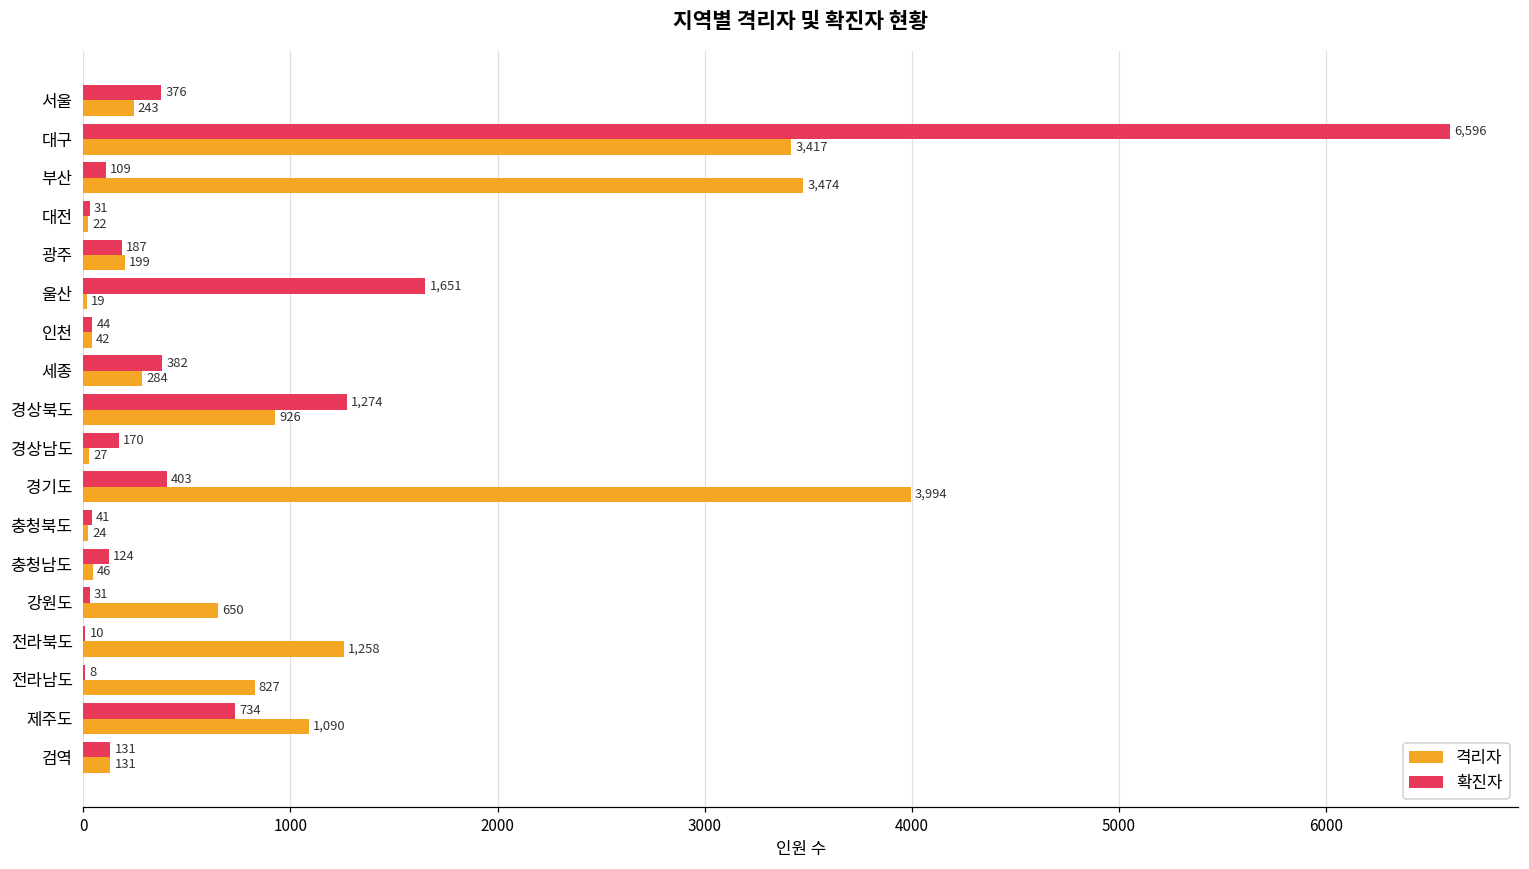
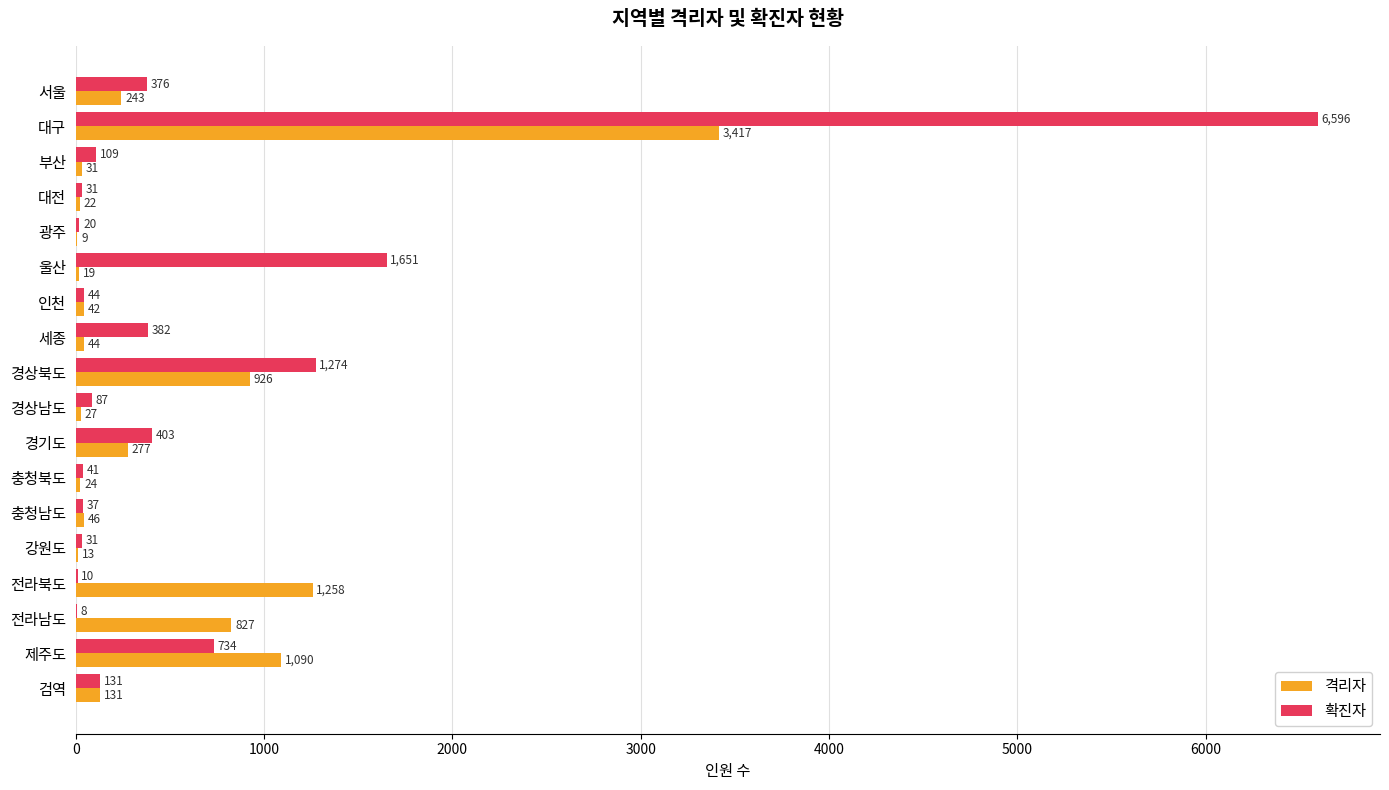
격리자, 부산: 3,474 -> 31
확진자, 광주: 187 -> 20
격리자, 광주: 199 -> 9
격리자, 세종: 284 -> 44
확진자, 경상남도: 170 -> 87
격리자, 경기도: 3,994 -> 277
확진자, 충청남도: 124 -> 37
격리자, 강원도: 650 -> 13
